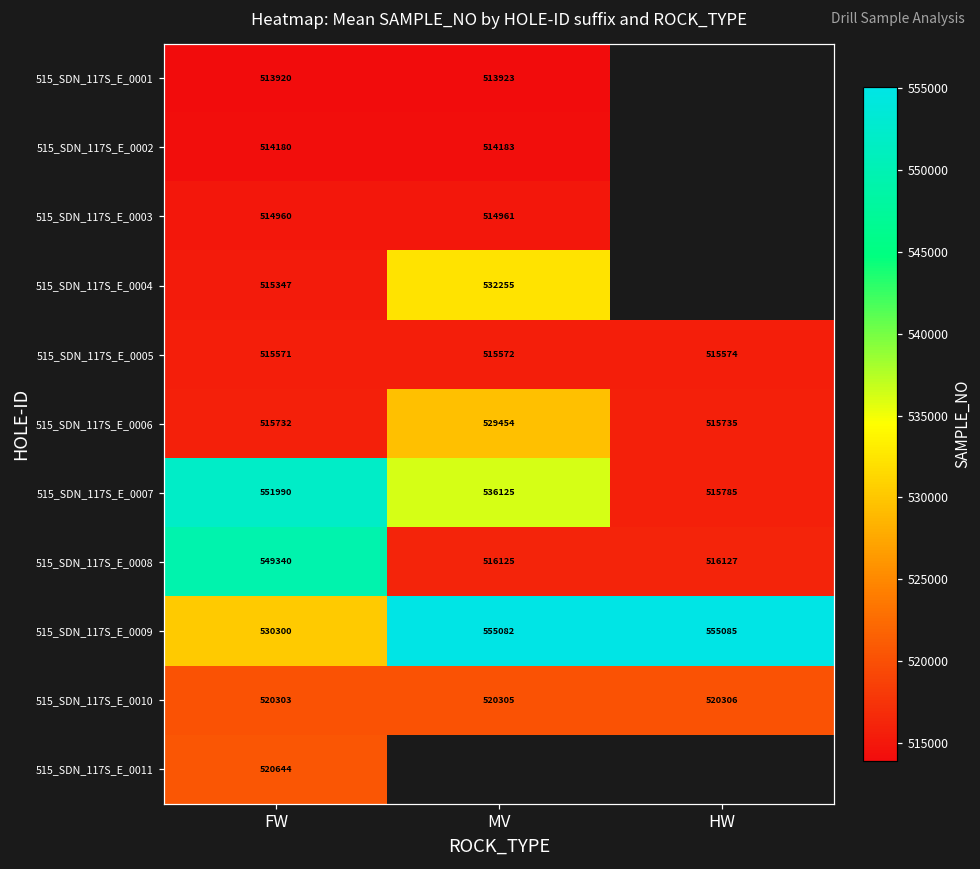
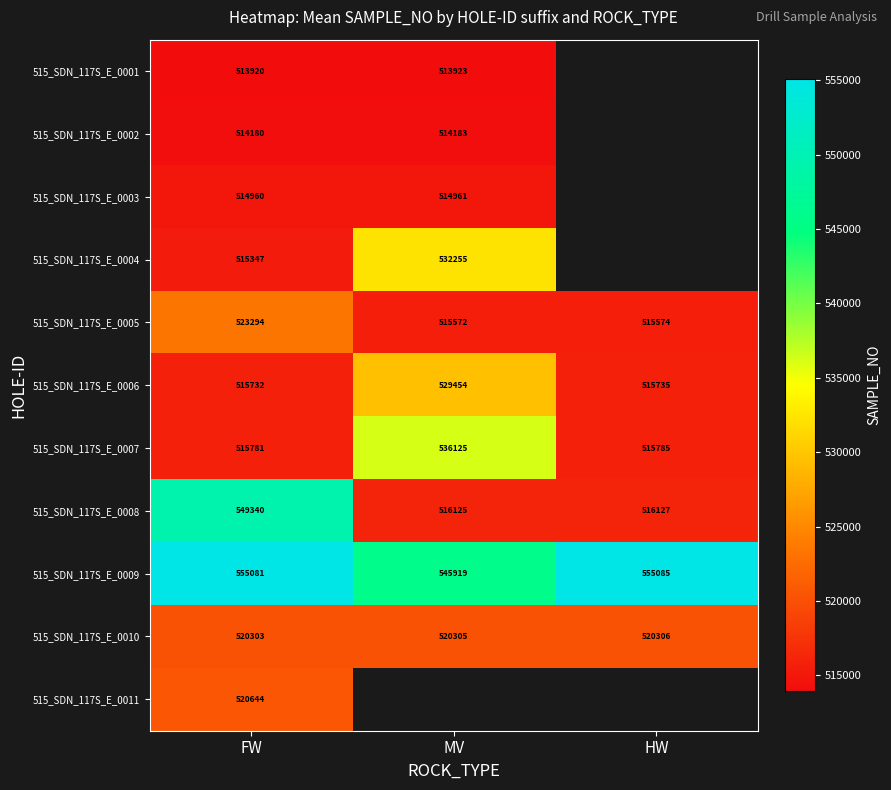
515_SDN_117S_E_0005, FW: 515571 -> 523294
515_SDN_117S_E_0007, FW: 551990 -> 515781
515_SDN_117S_E_0009, FW: 530300 -> 555081
515_SDN_117S_E_0009, MV: 555082 -> 545919
